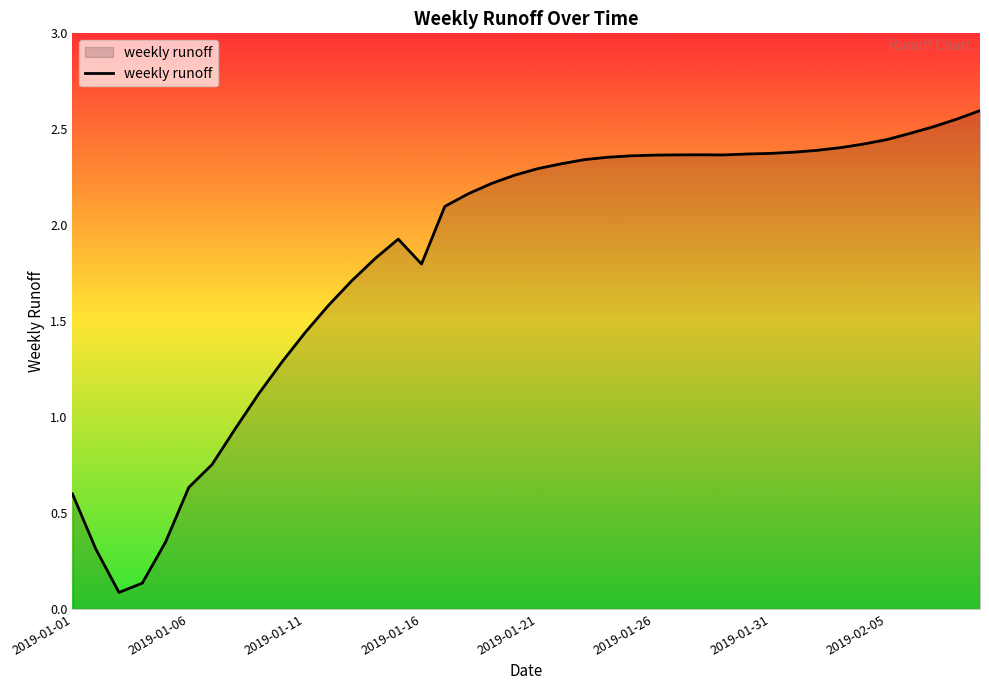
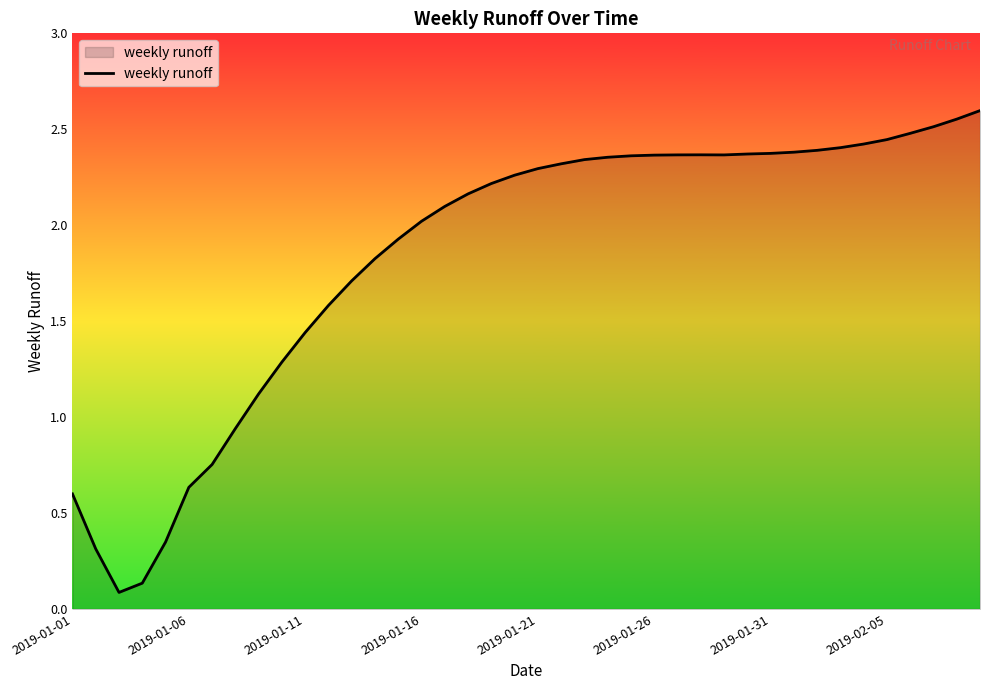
2019-01-16: 1.80 -> 2.02
